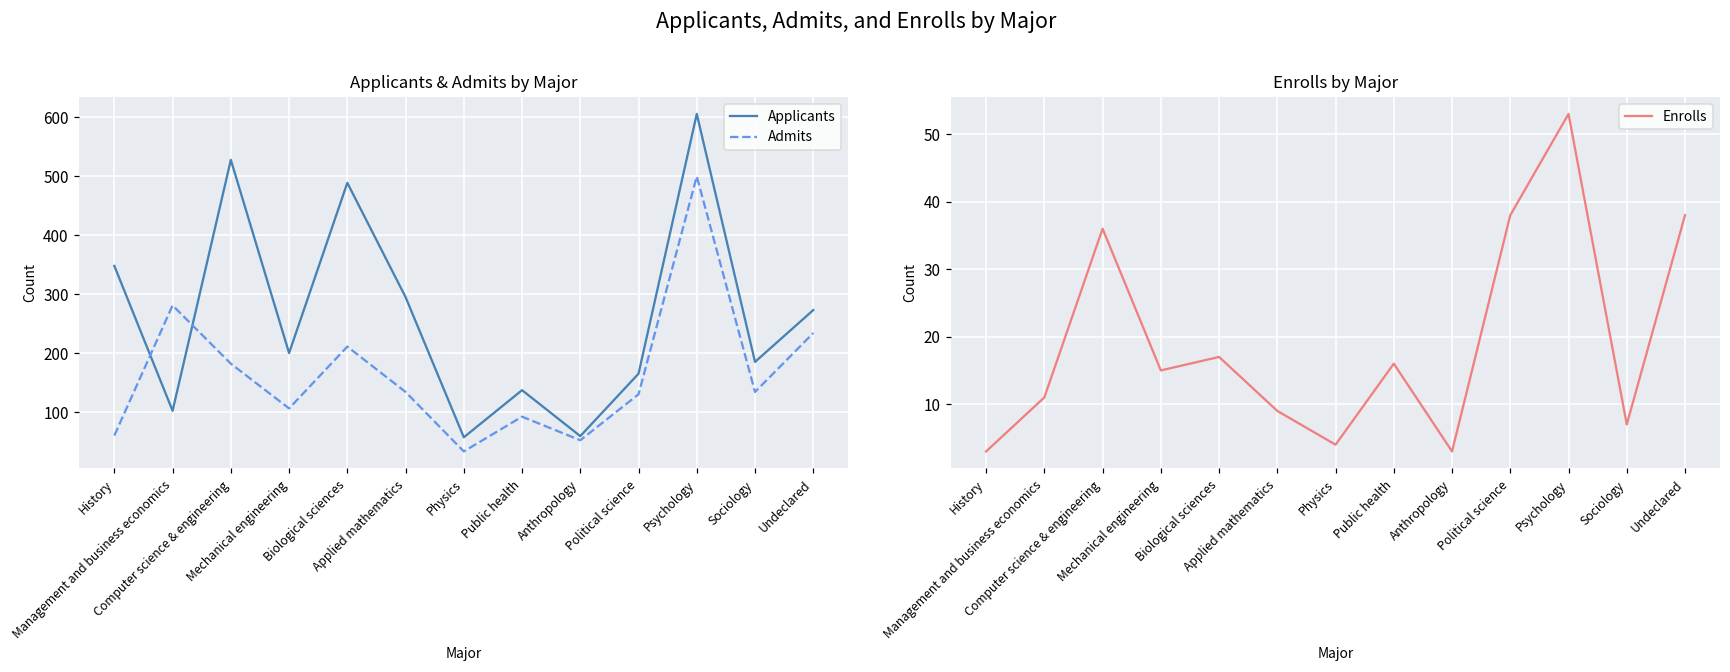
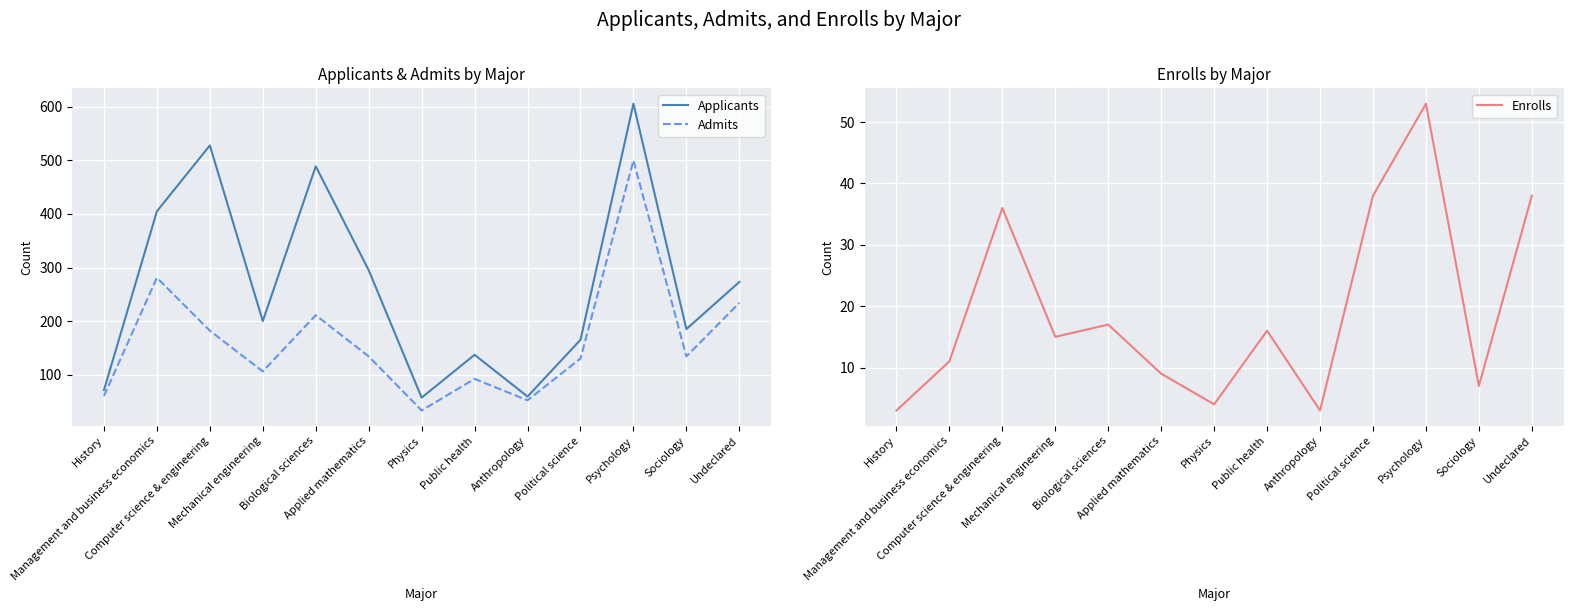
Applicants & Admits by Major, Applicants, History: 350 -> 70
Applicants & Admits by Major, Applicants, Management and business economics: 100 -> 410
